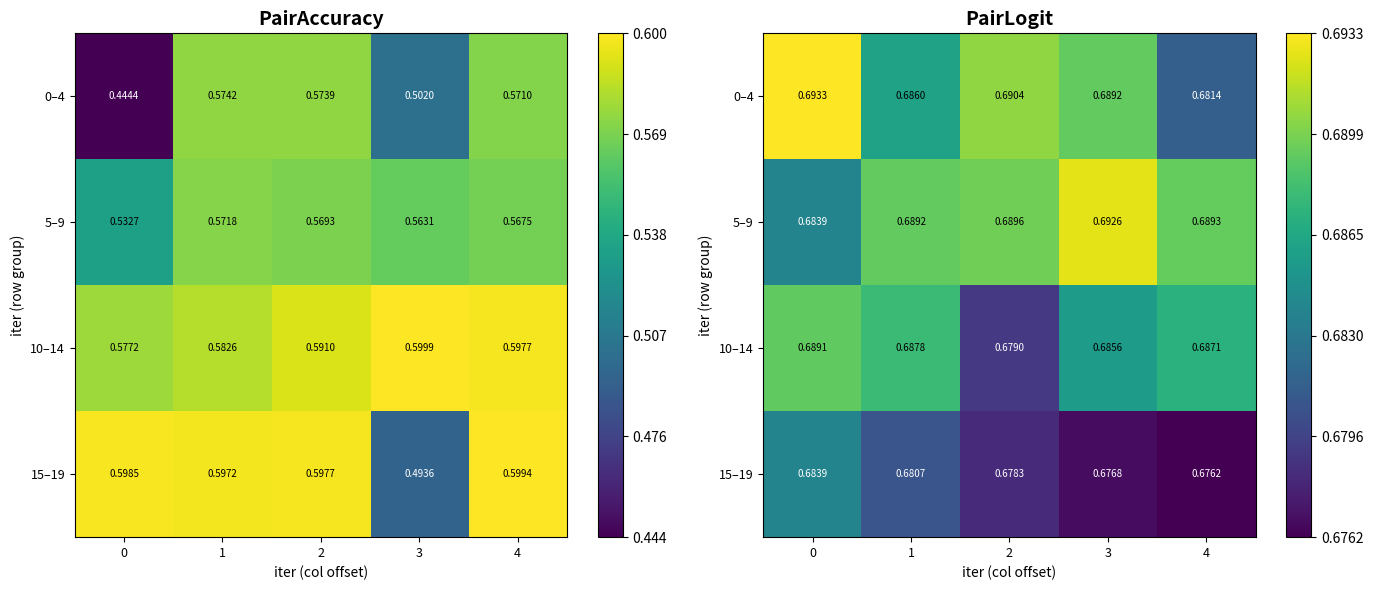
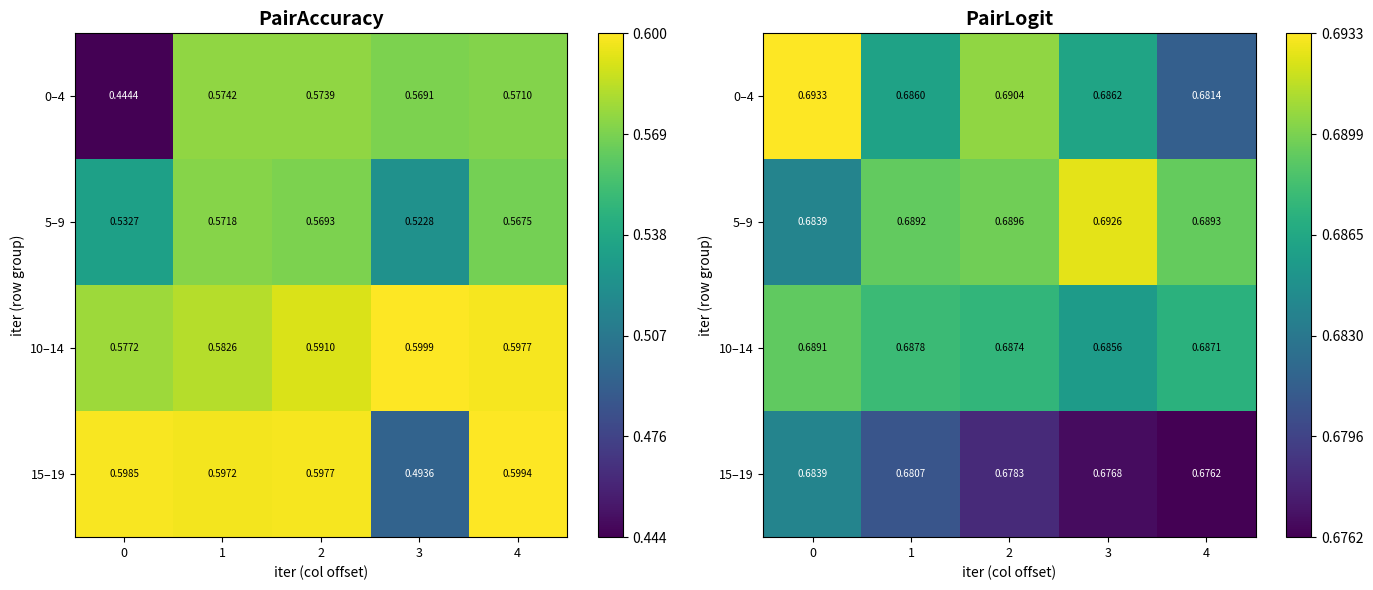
PairAccuracy, 0–4, 3: 0.5020 -> 0.5691
PairAccuracy, 5–9, 3: 0.5631 -> 0.5228
PairLogit, 0–4, 3: 0.6892 -> 0.6862
PairLogit, 10–14, 2: 0.6790 -> 0.6874
